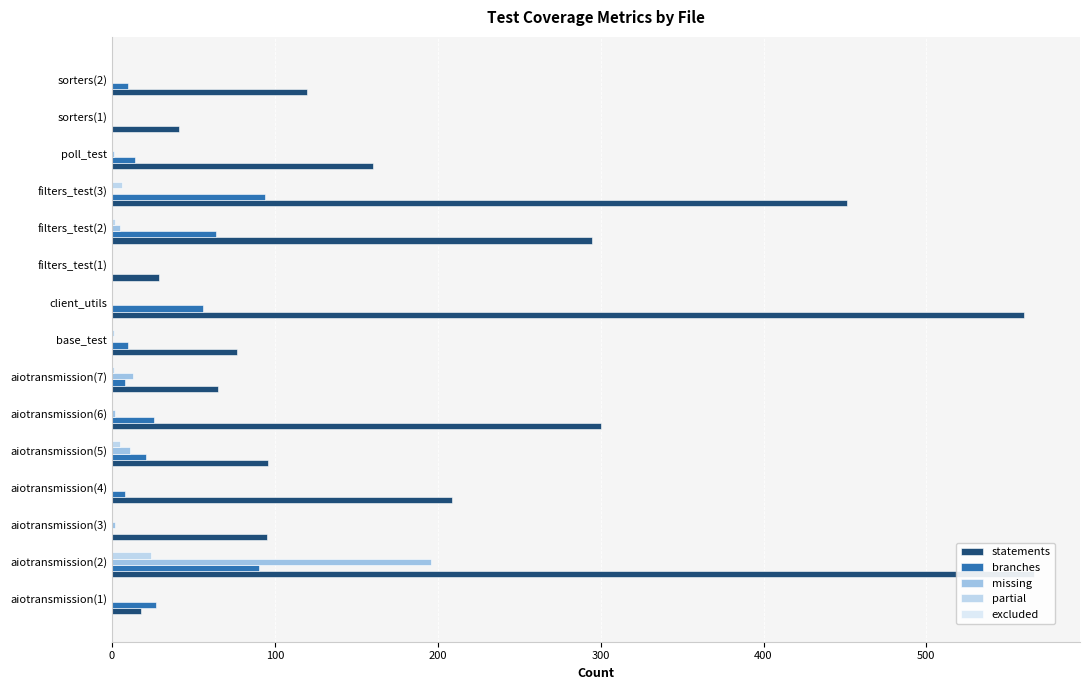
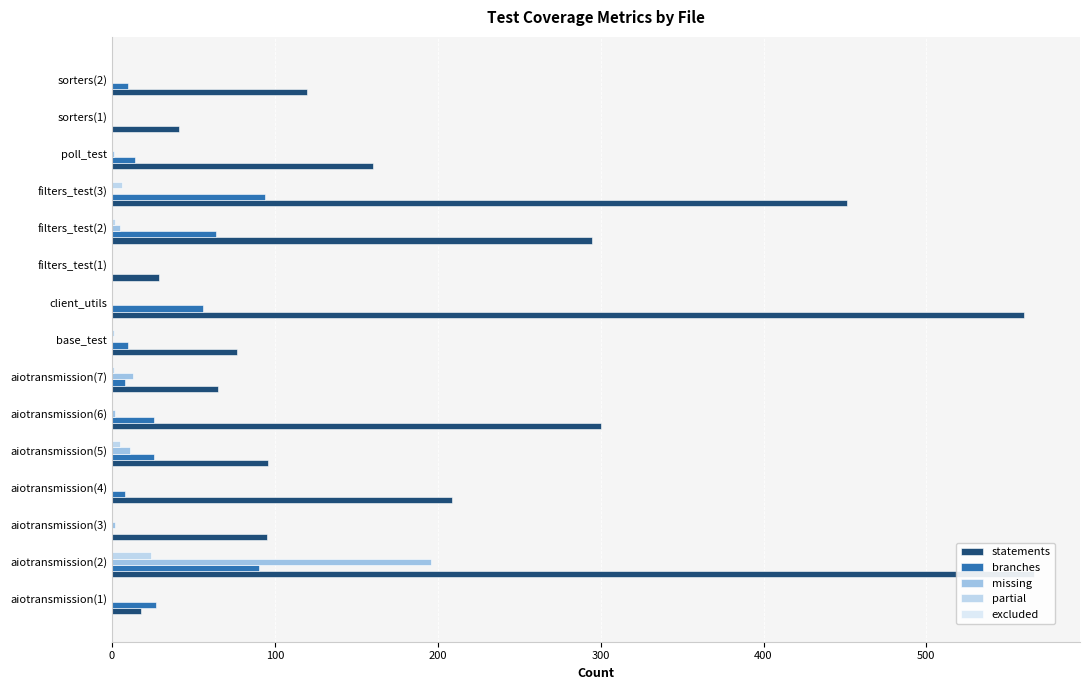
branches, aiotransmission(5): 21 -> 26
